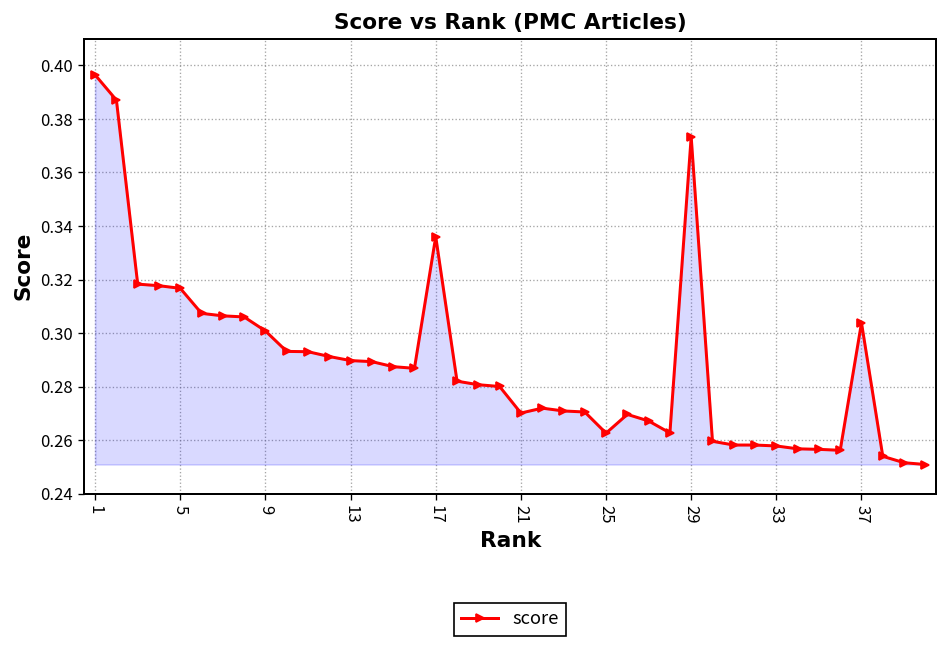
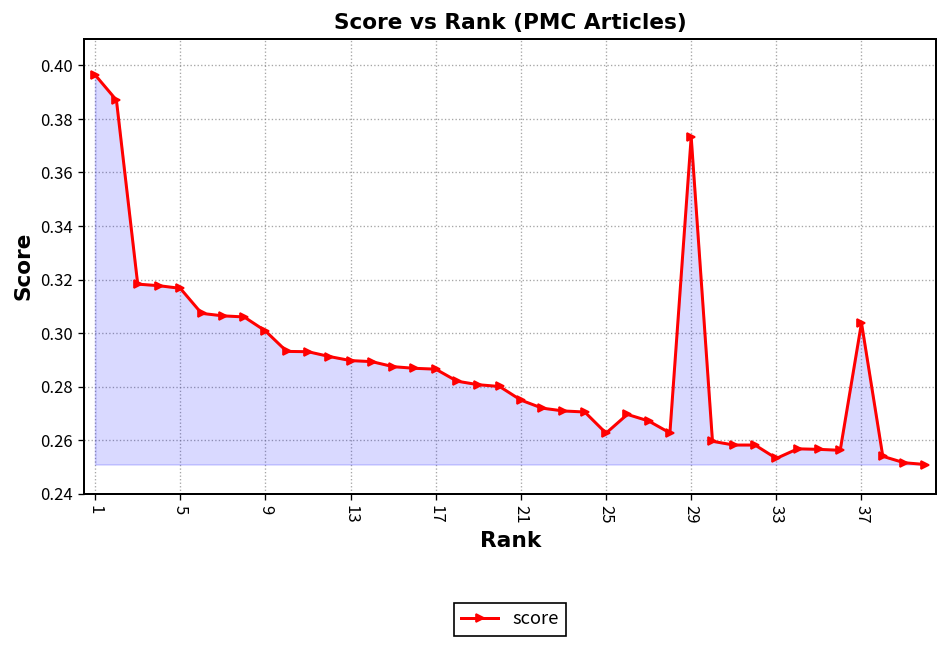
17: 0.336 -> 0.287
21: 0.270 -> 0.275
33: 0.258 -> 0.253
